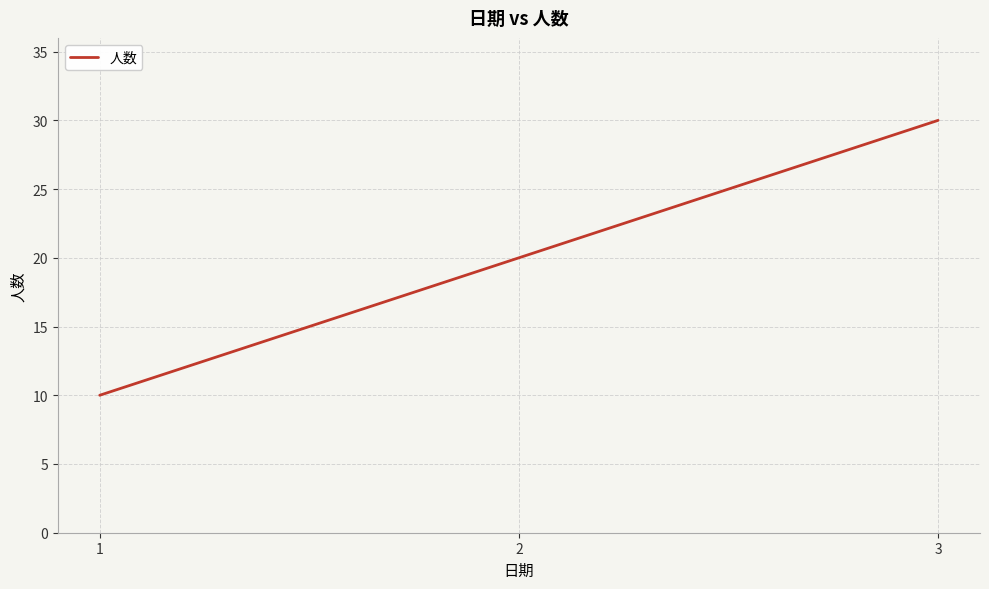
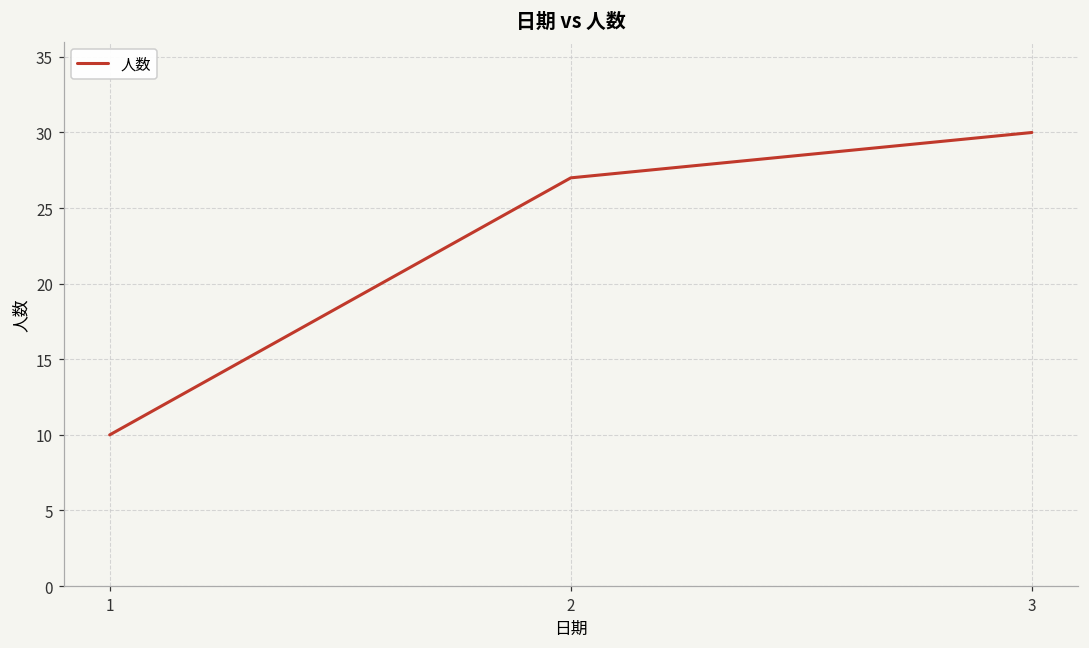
2: 20 -> 27
